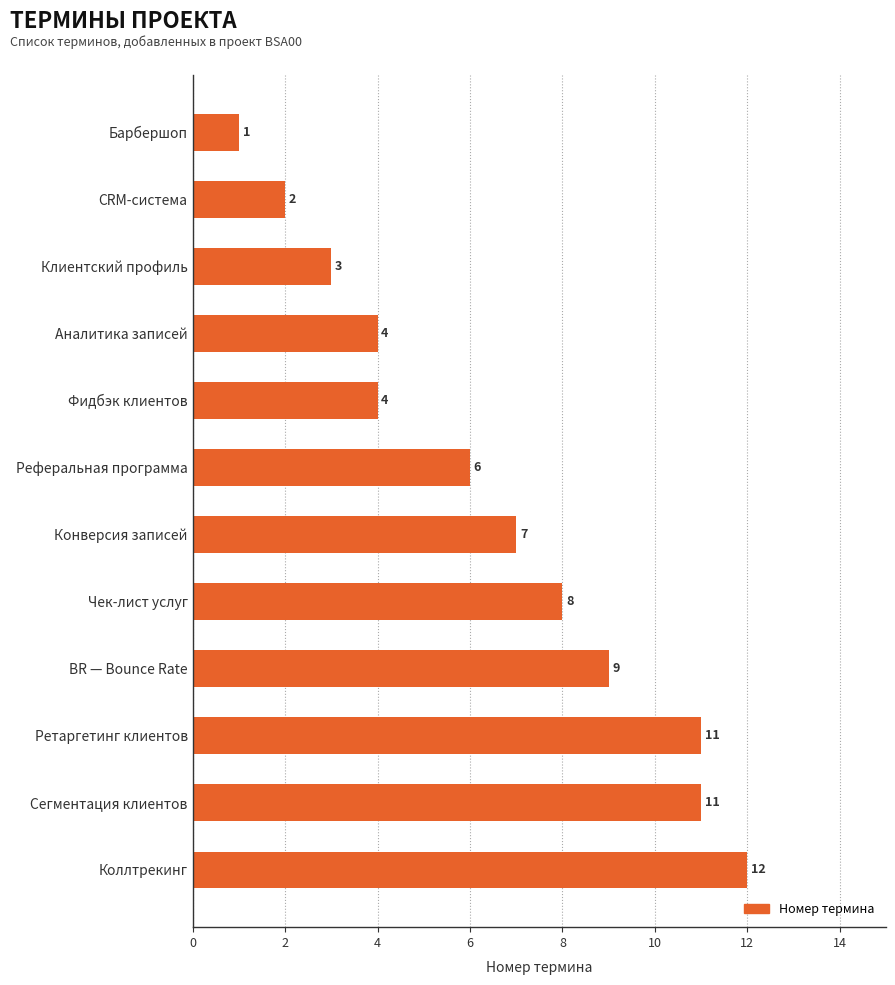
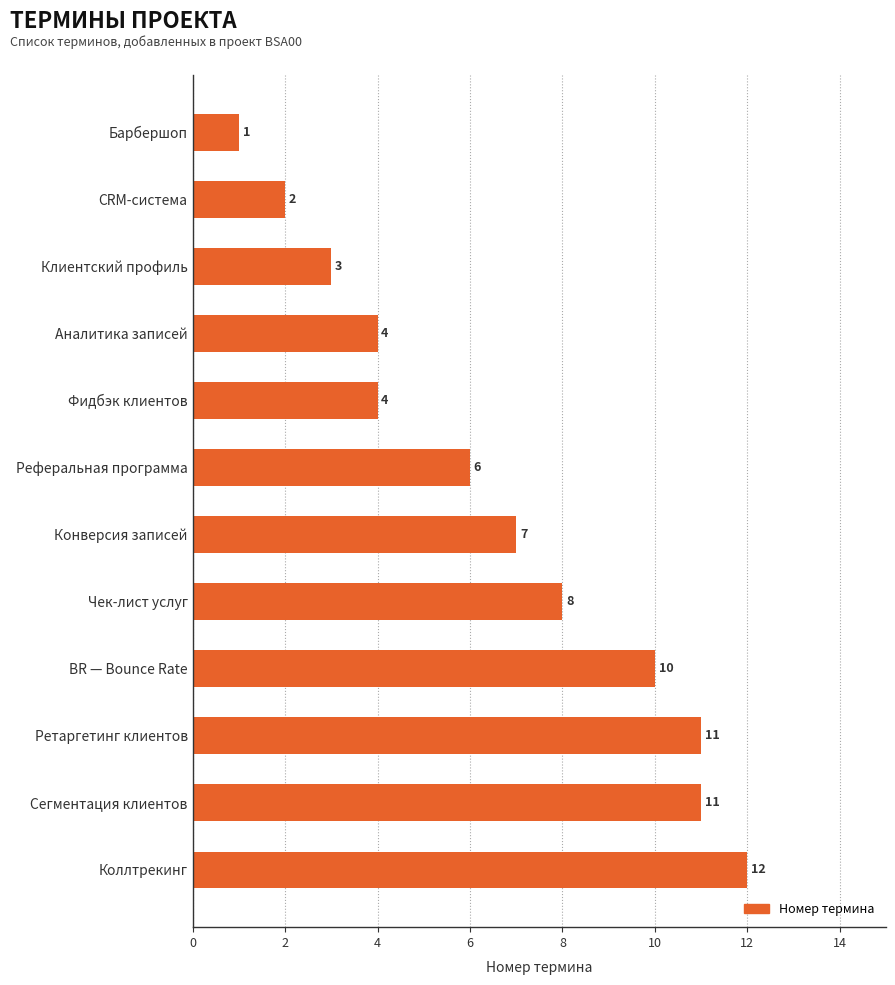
BR — Bounce Rate: 9 -> 10
